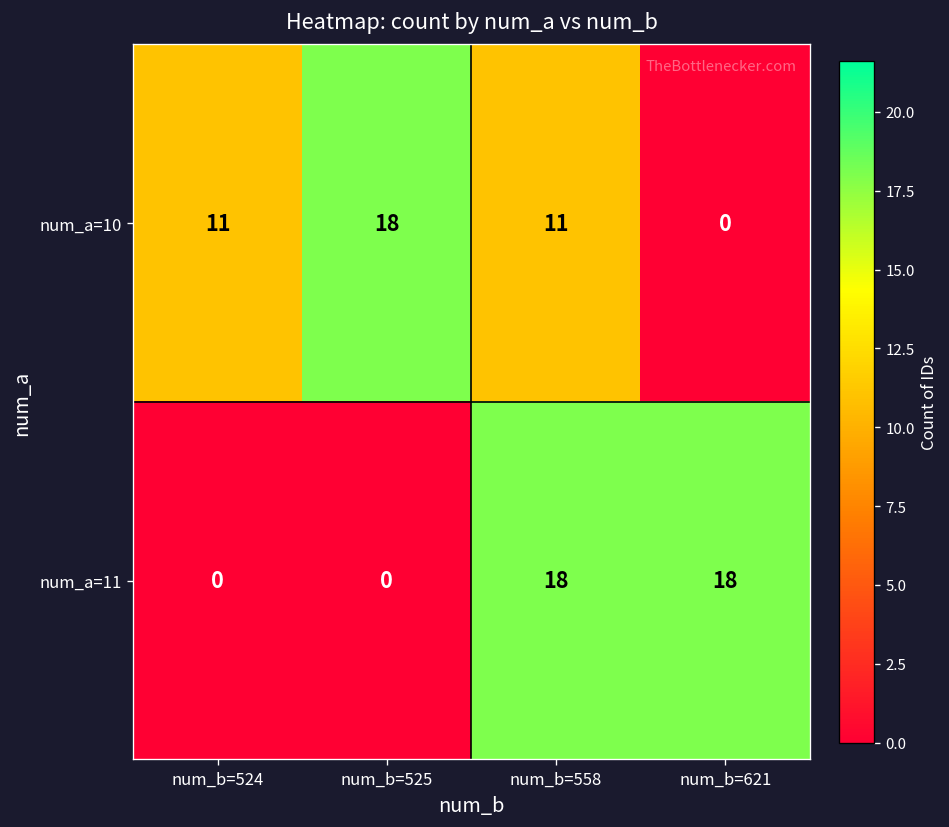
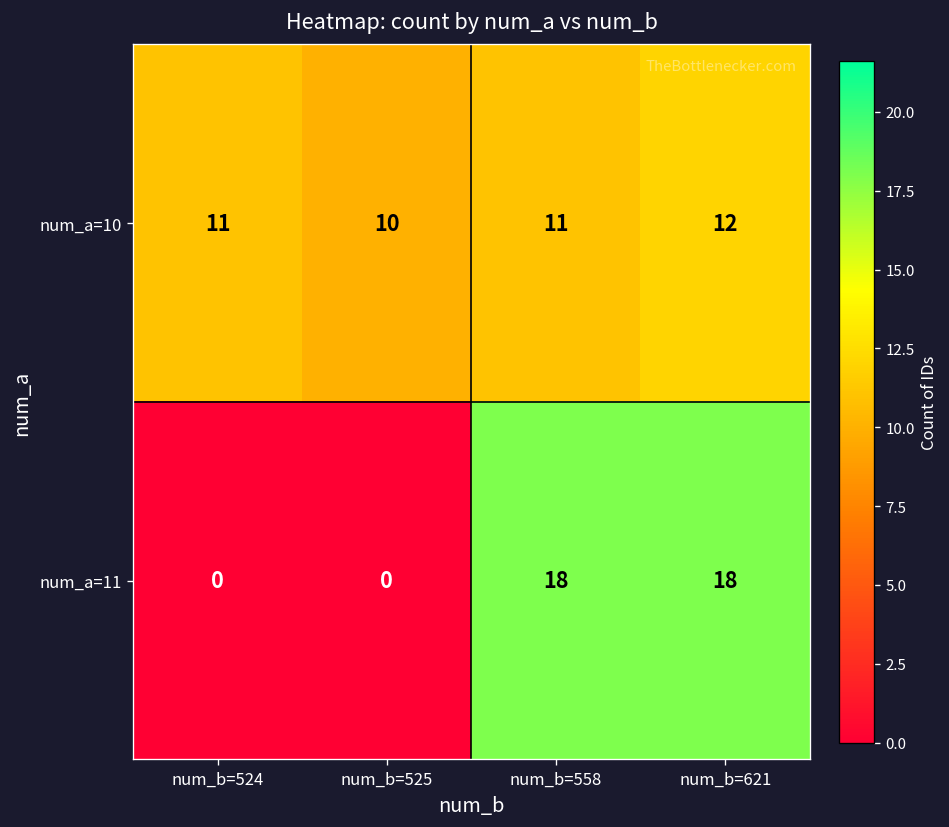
num_a=10, num_b=525: 18 -> 10
num_a=10, num_b=621: 0 -> 12
